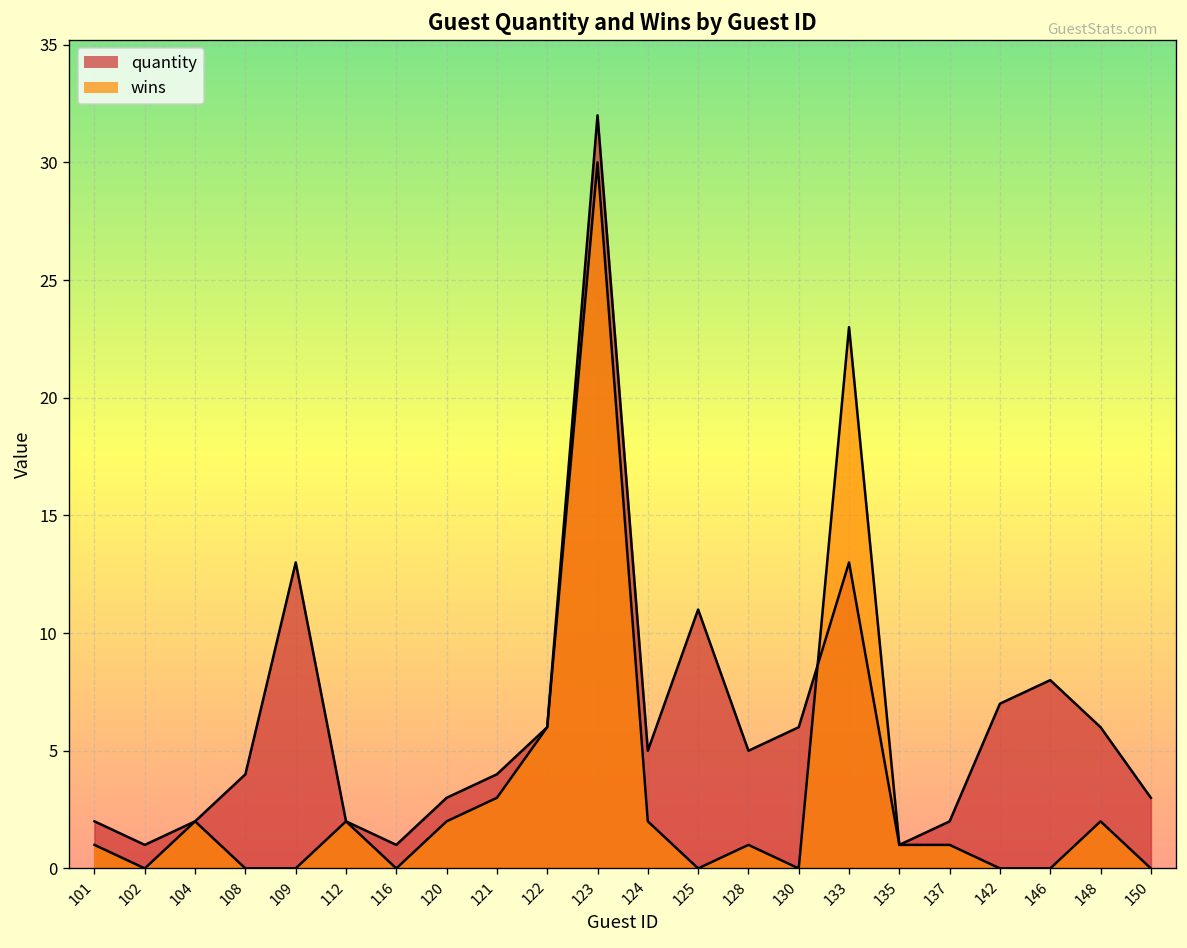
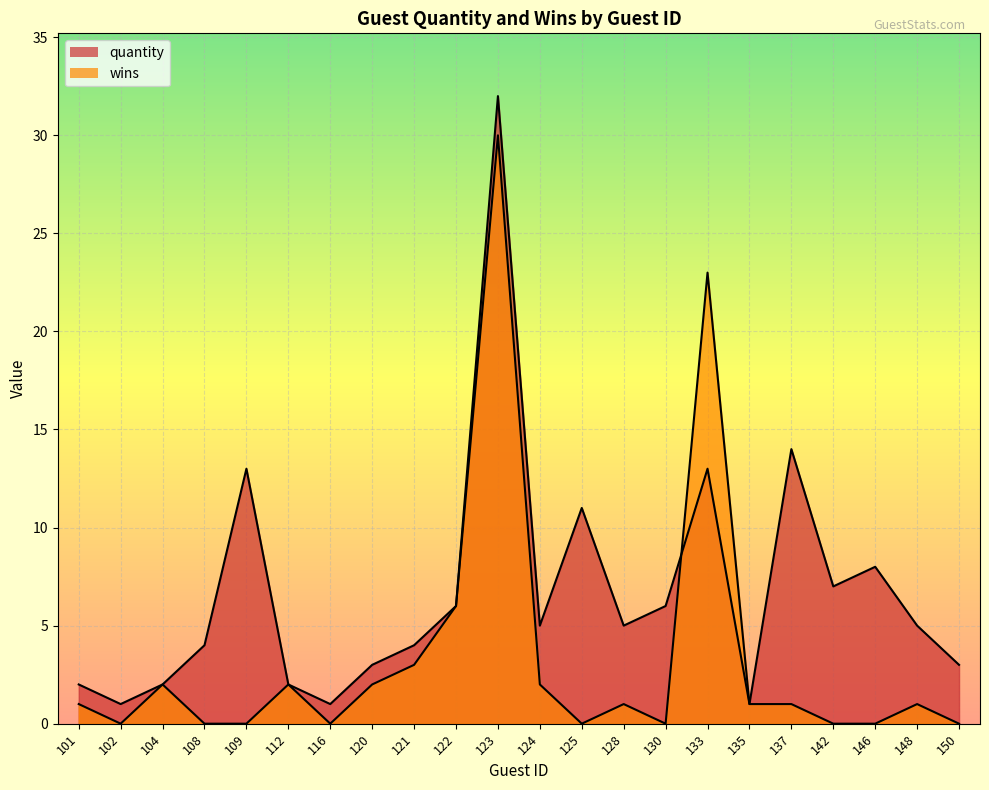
quantity, 137: 2 -> 14
quantity, 148: 6 -> 5
wins, 148: 2 -> 1
